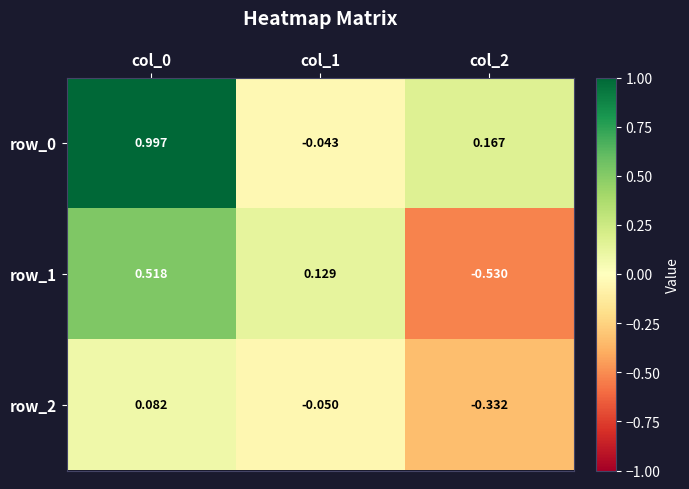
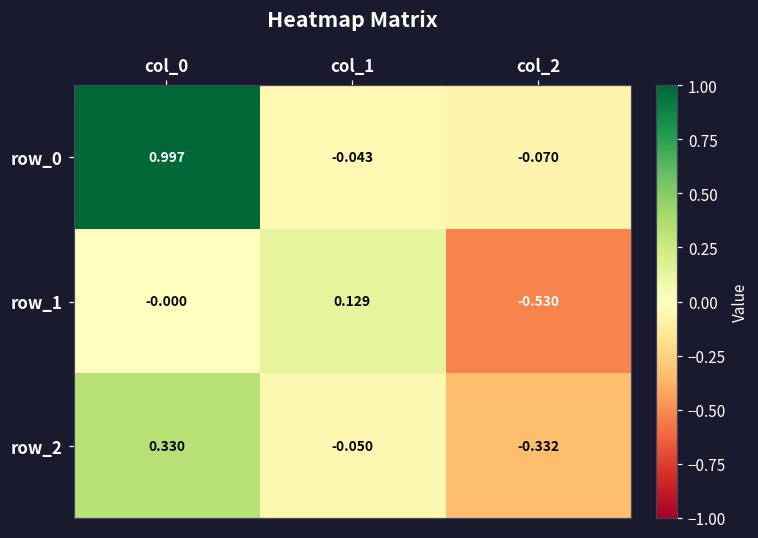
row_0, col_2: 0.167 -> -0.070
row_1, col_0: 0.518 -> -0.000
row_2, col_0: 0.082 -> 0.330
